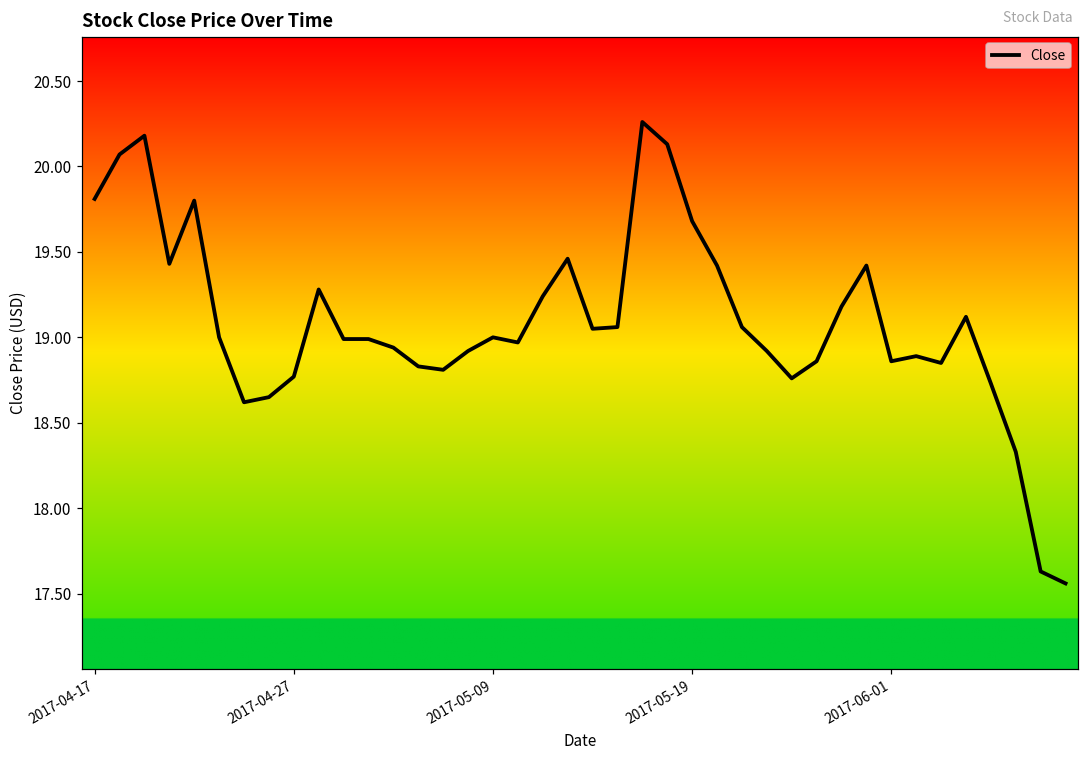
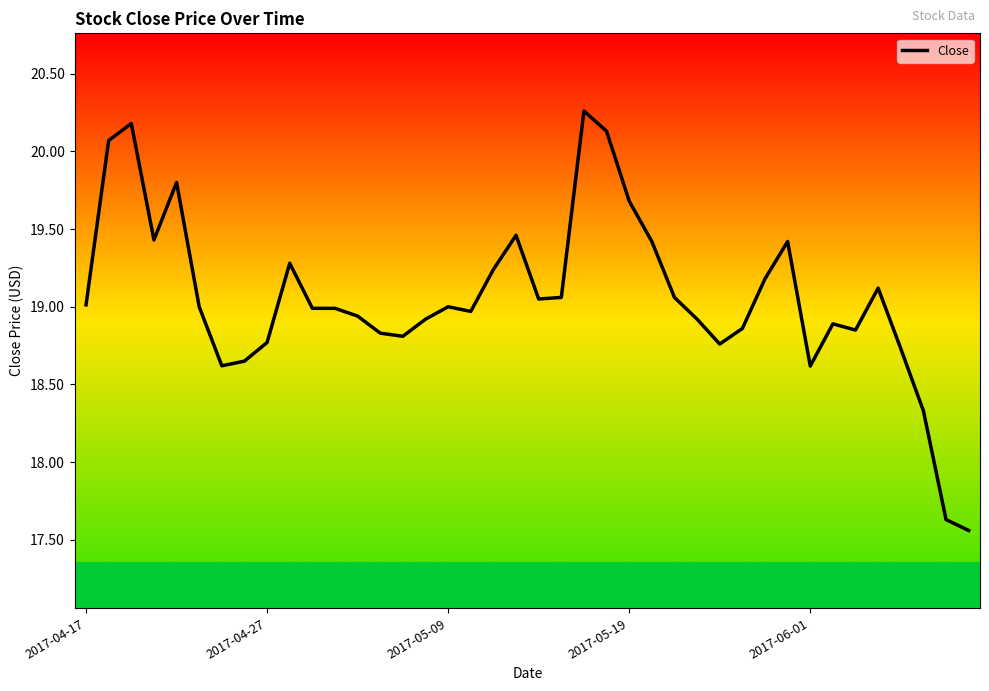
2017-04-17: 19.81 -> 19.01
2017-06-01: 18.86 -> 18.62
